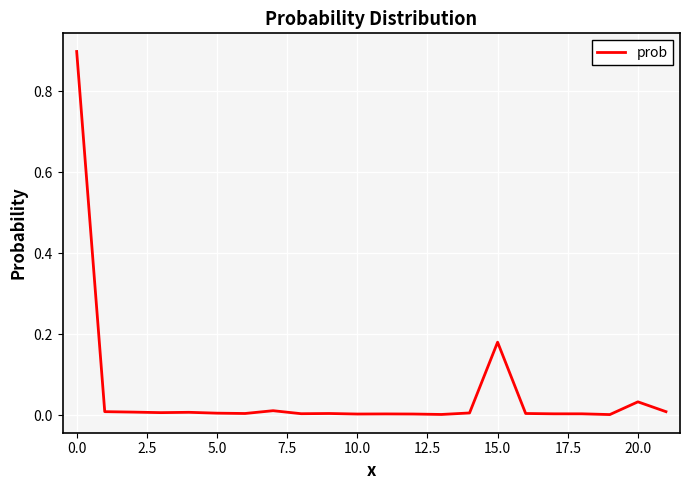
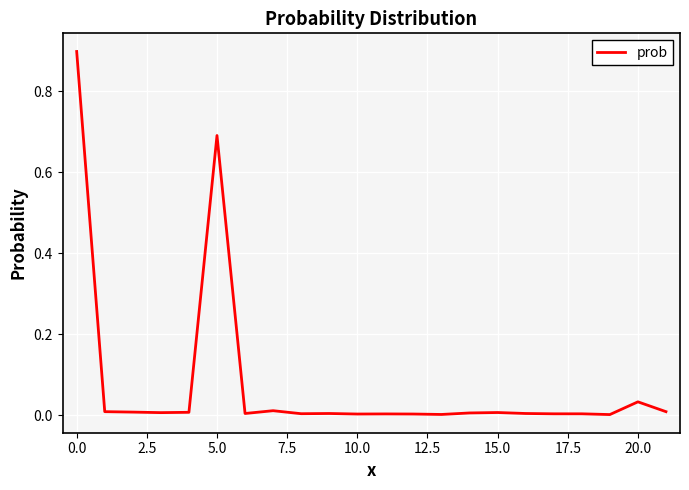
5.0: 0.00 -> 0.69
15.0: 0.18 -> 0.01
